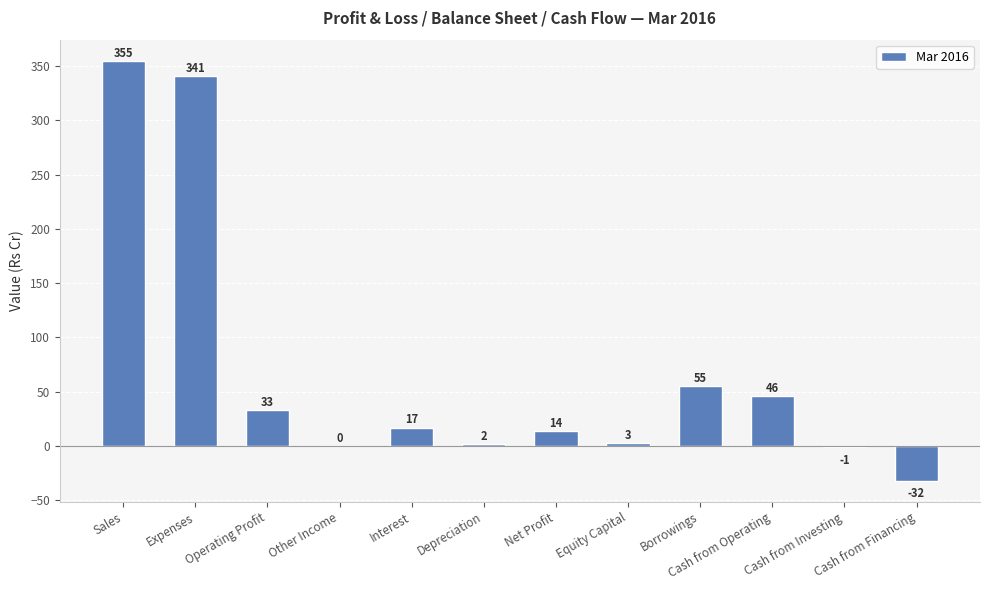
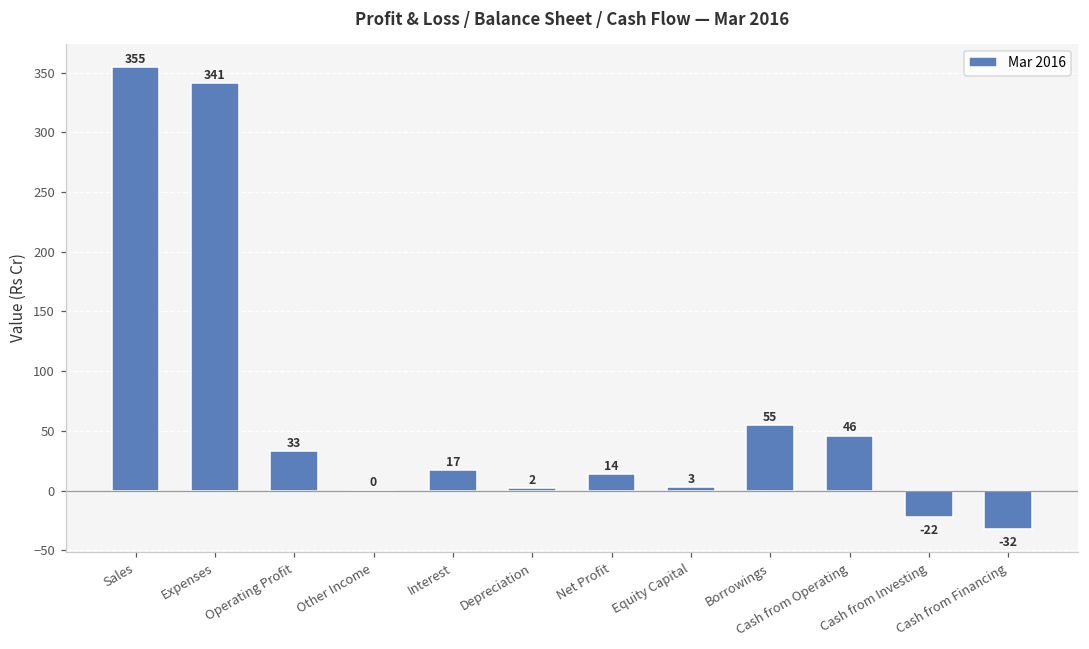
Cash from Investing: -1 -> -22
